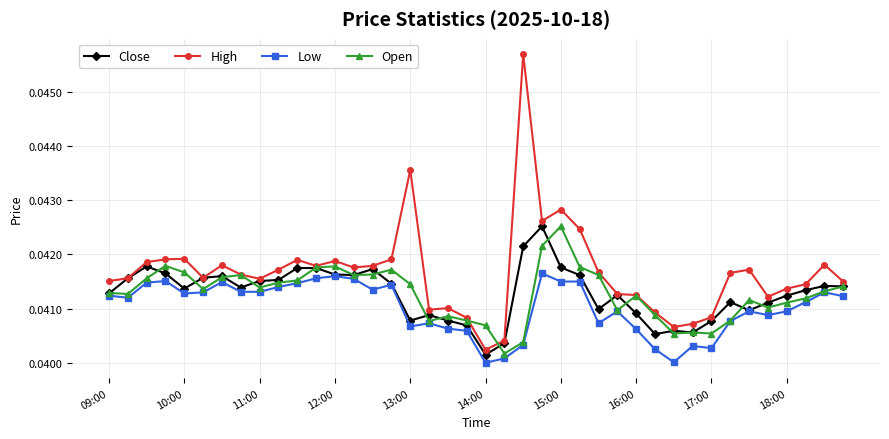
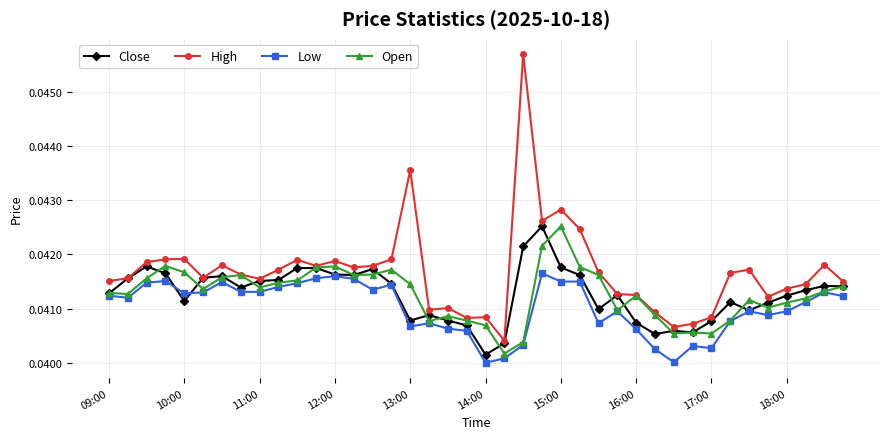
Close, 10:00: 0.0414 -> 0.0411
High, 14:00: 0.0402 -> 0.0408
Close, 16:00: 0.0409 -> 0.0407
